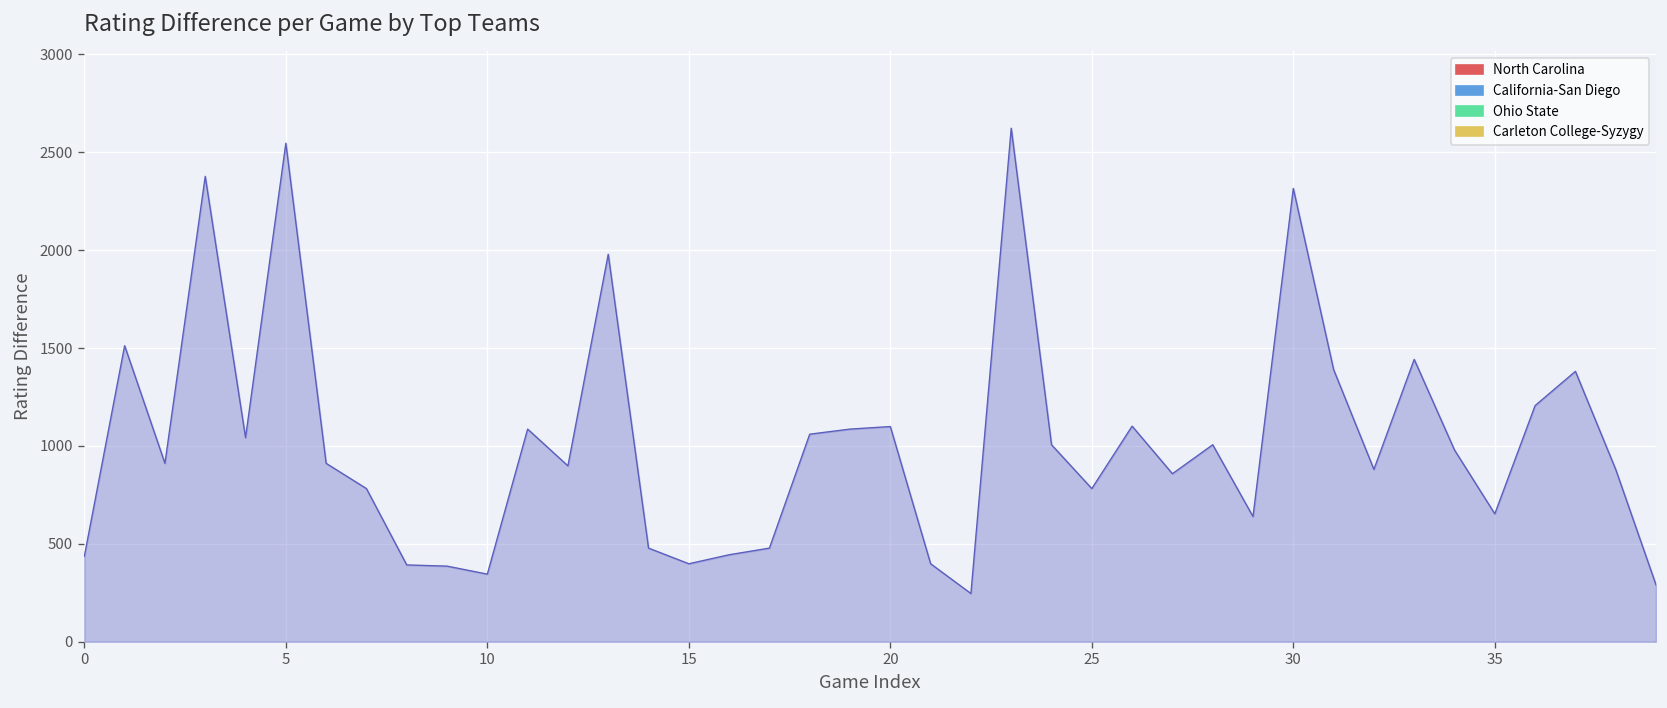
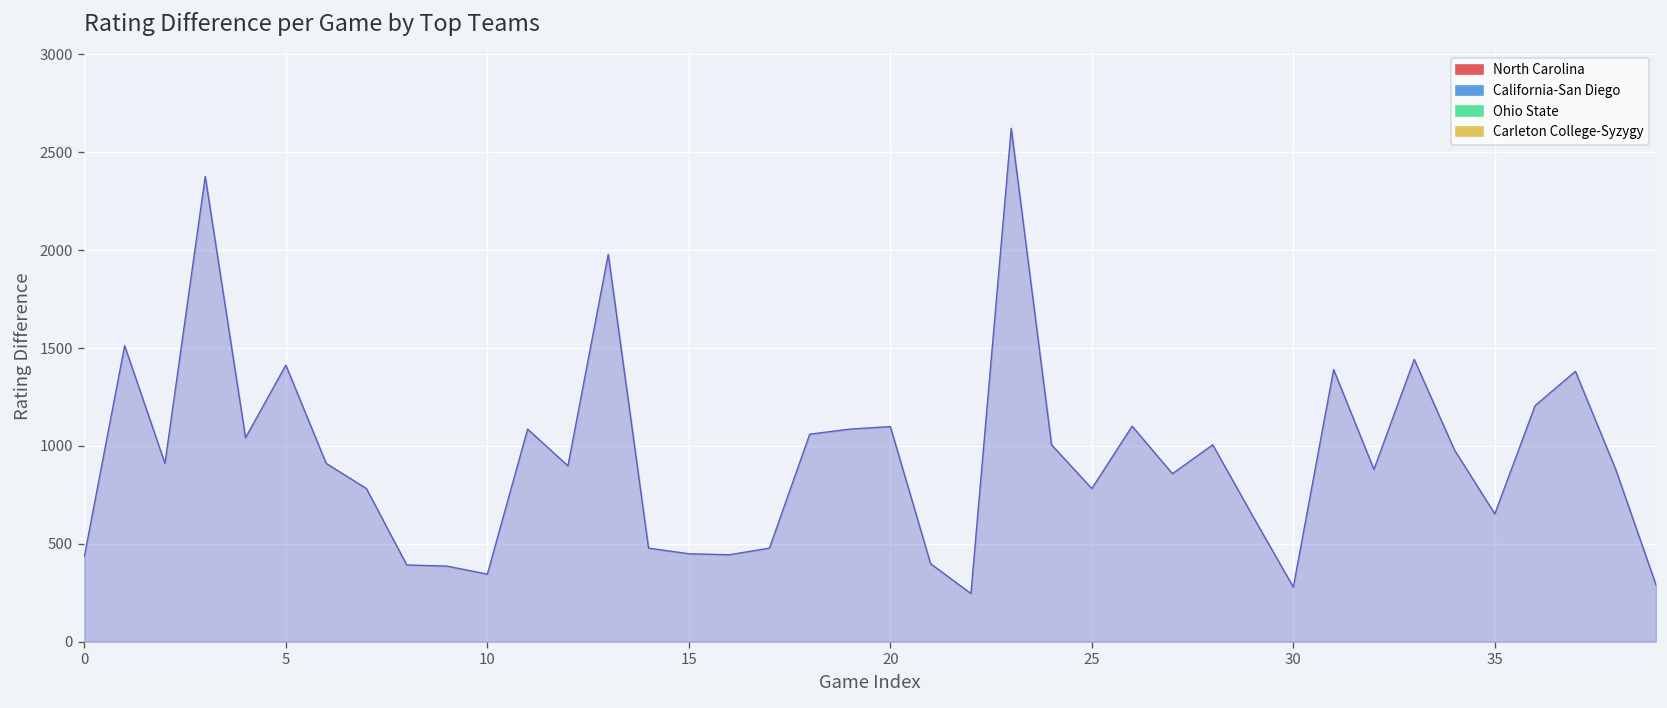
5: 2550 -> 1410
15: 400 -> 450
30: 2320 -> 280
